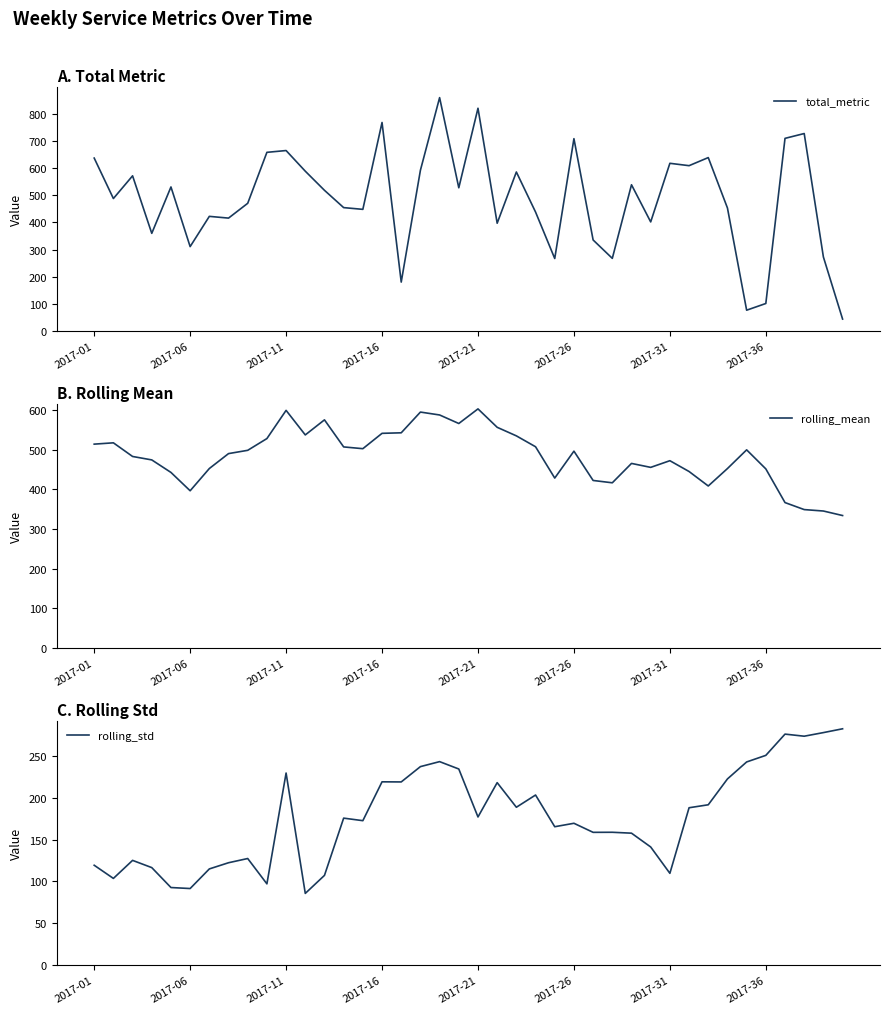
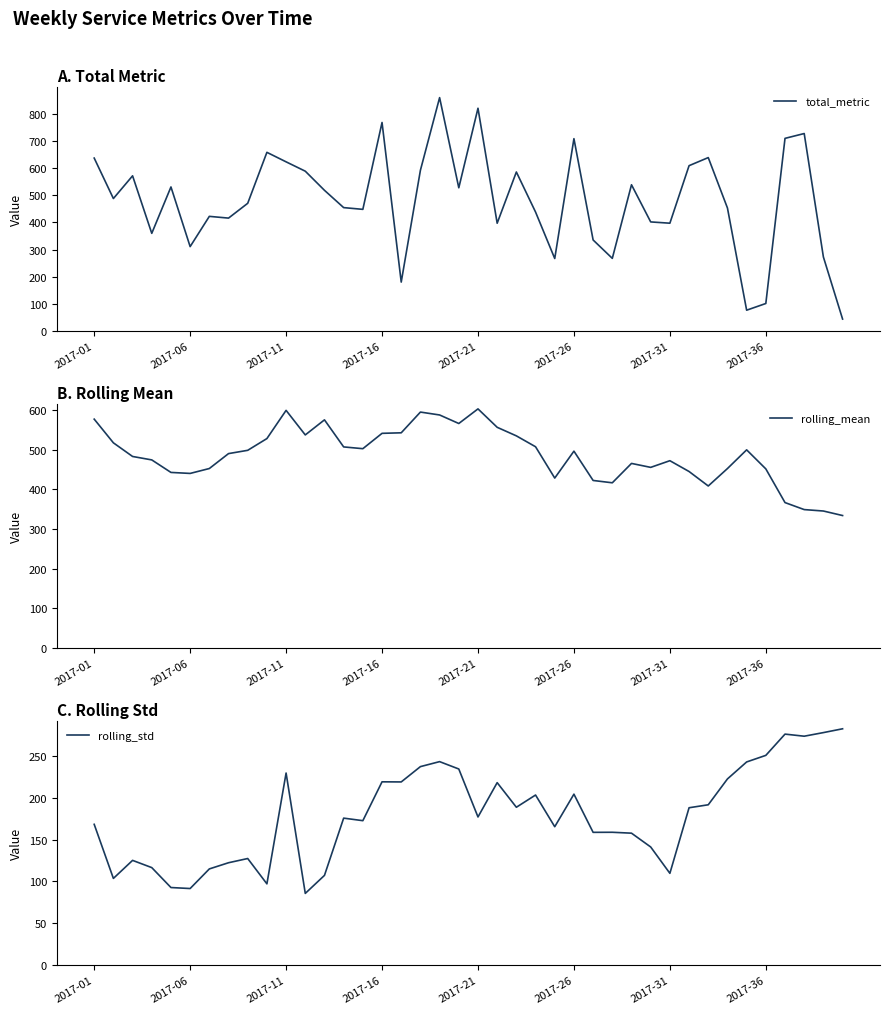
A. Total Metric, 2017-11: 660 -> 620
A. Total Metric, 2017-31: 620 -> 400
B. Rolling Mean, 2017-01: 510 -> 580
B. Rolling Mean, 2017-06: 400 -> 440
C. Rolling Std, 2017-01: 120 -> 170
C. Rolling Std, 2017-26: 170 -> 200
